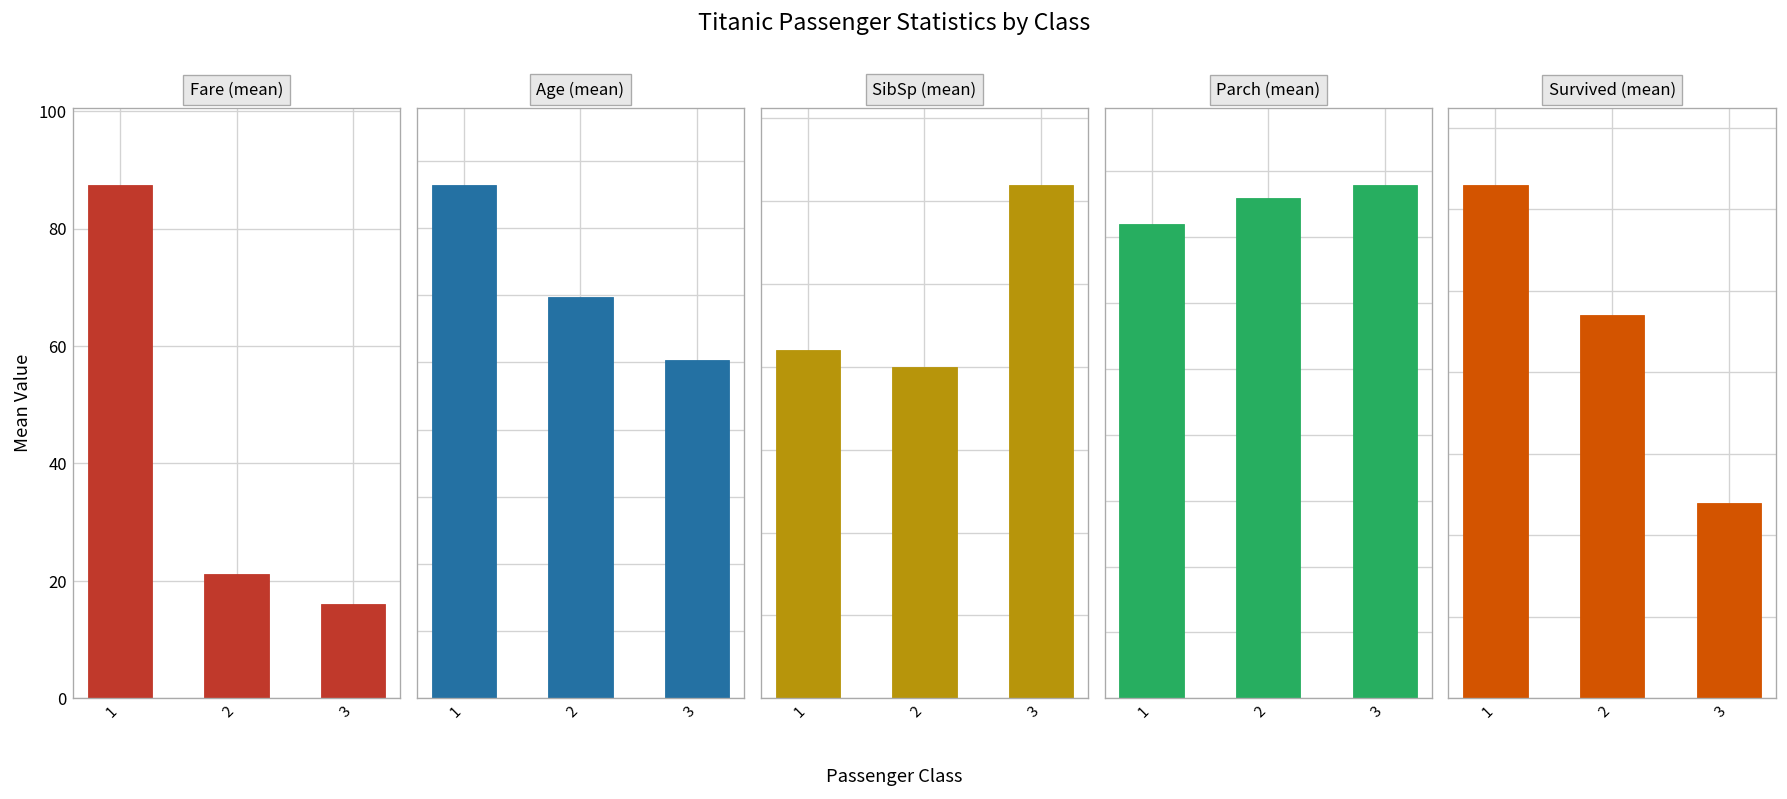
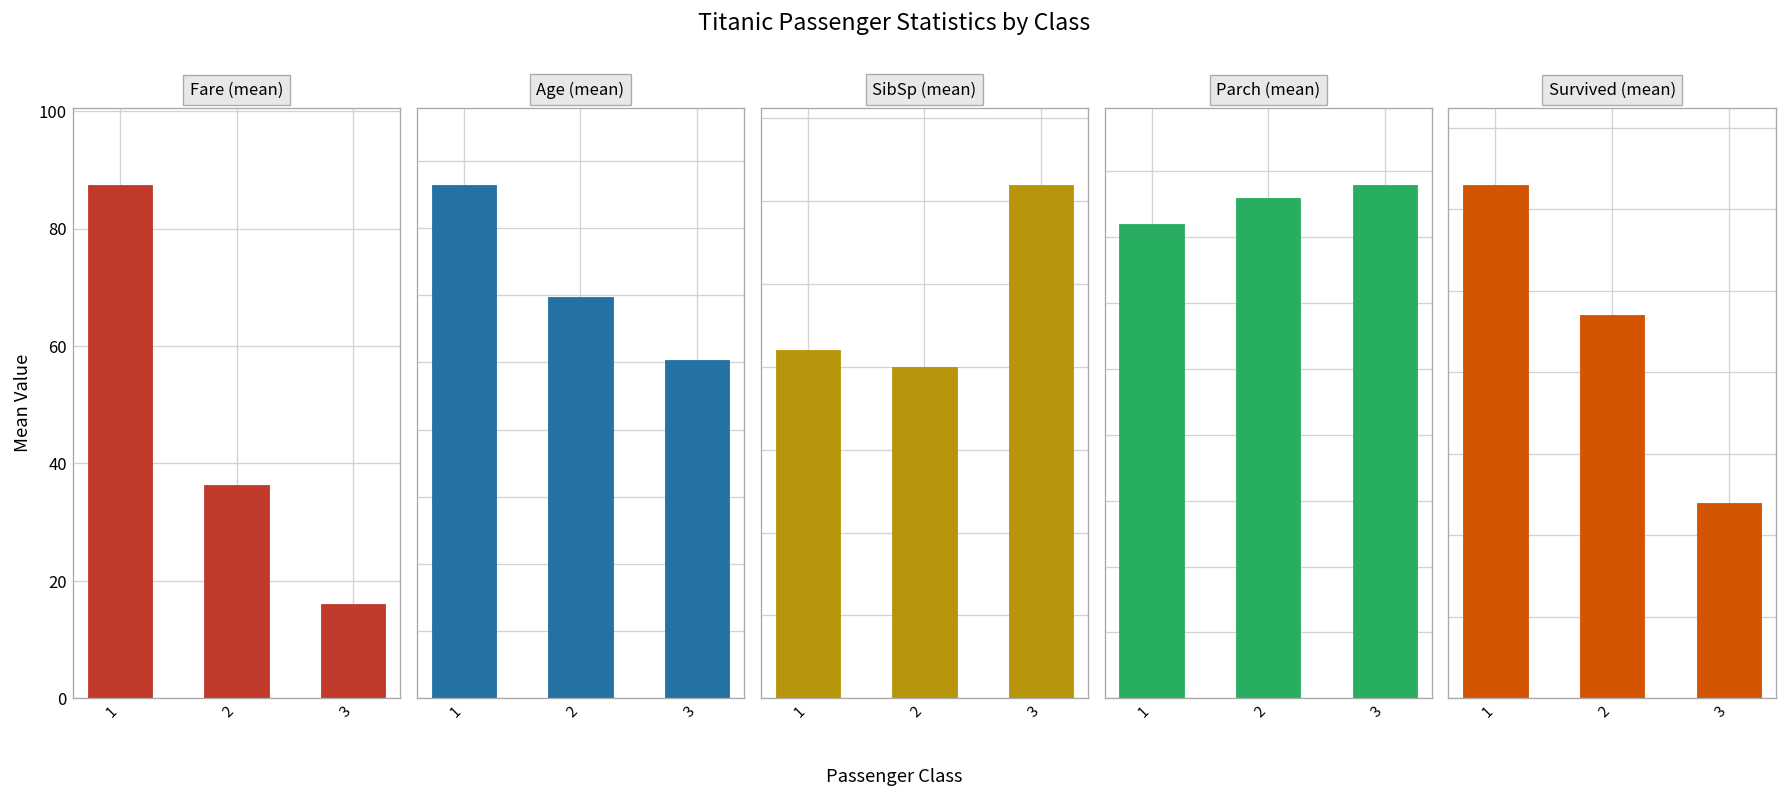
Fare (mean), 2: 21 -> 36
